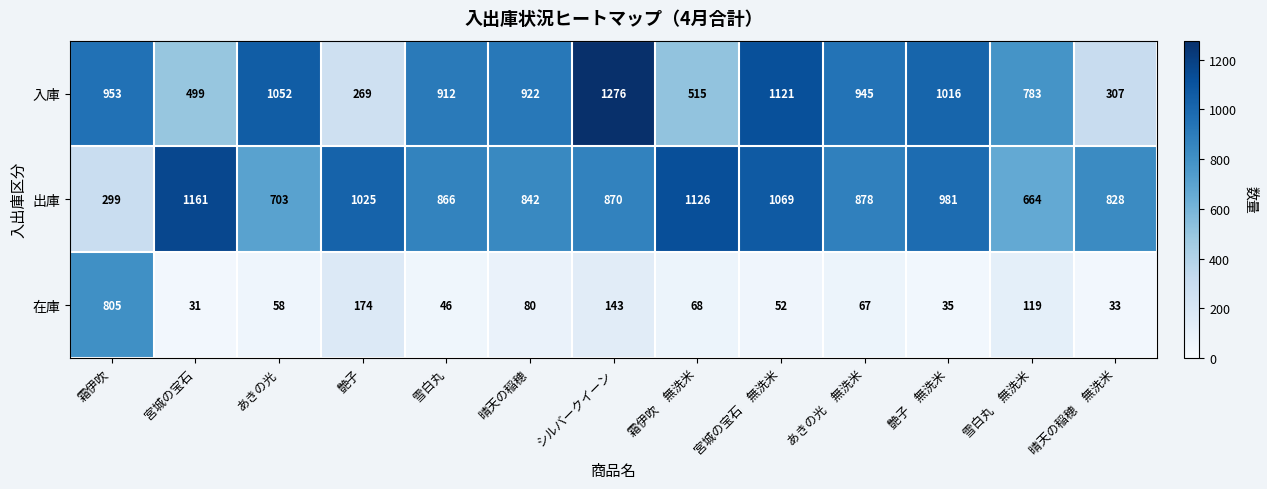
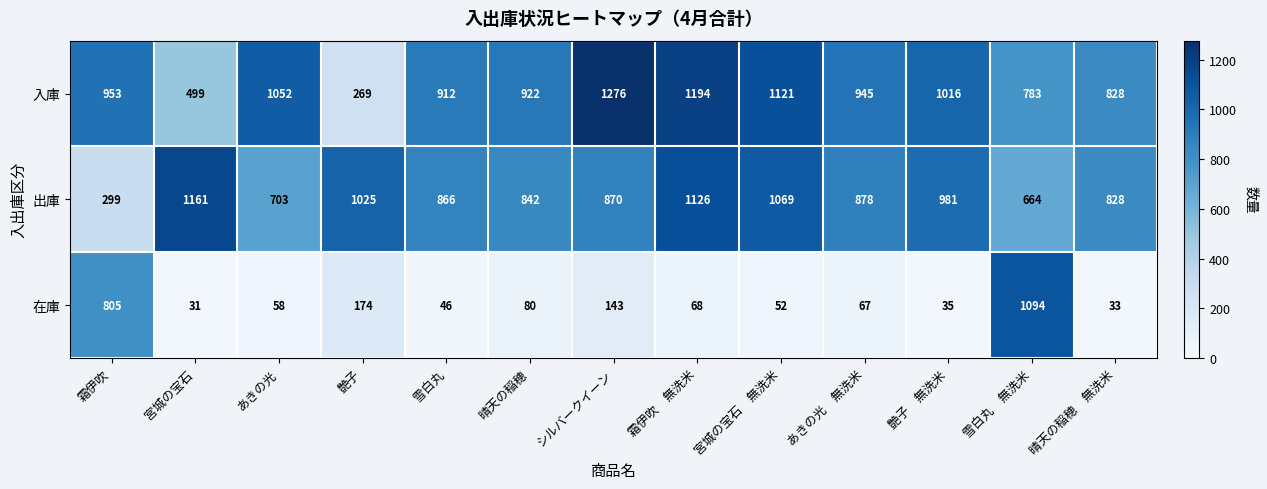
入庫, 霜伊吹 無洗米: 515 -> 1194
入庫, 晴天の稲穂 無洗米: 307 -> 828
在庫, 雪白丸 無洗米: 119 -> 1094
